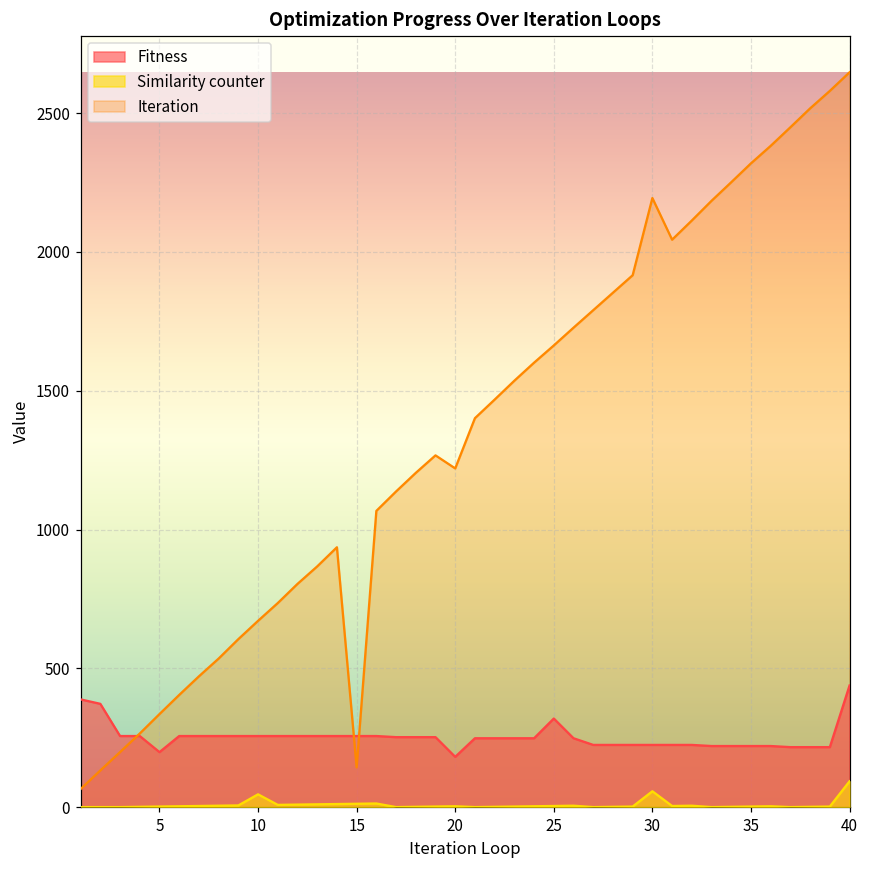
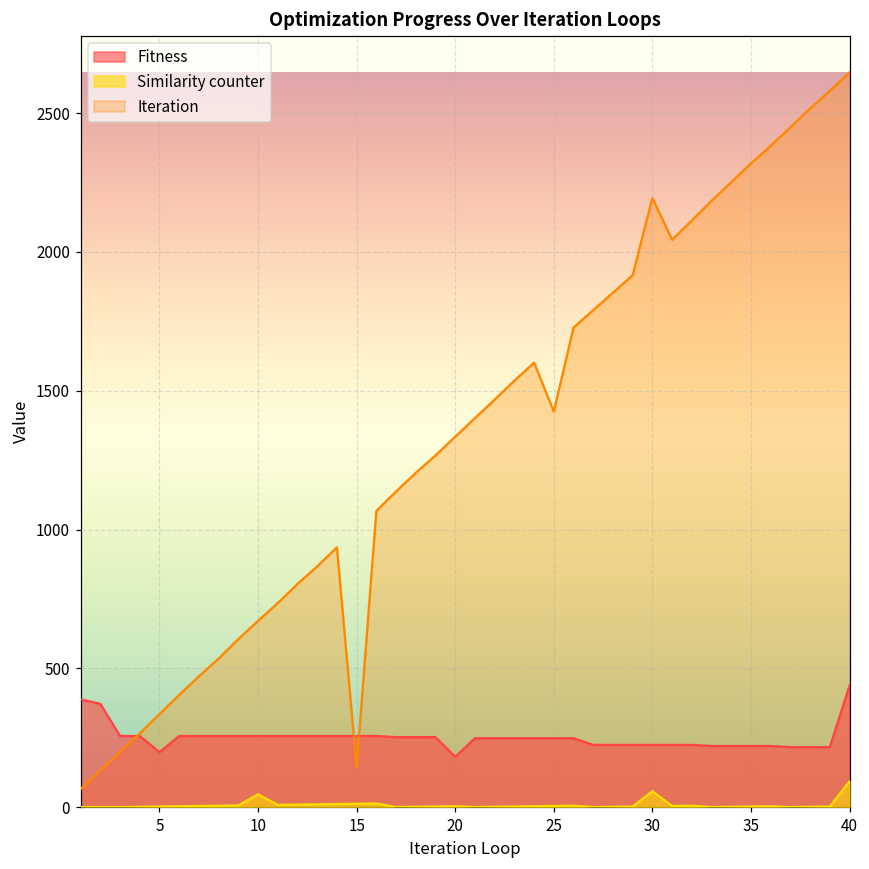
Iteration, 20: 1220 -> 1330
Fitness, 25: 320 -> 250
Iteration, 25: 1660 -> 1430
